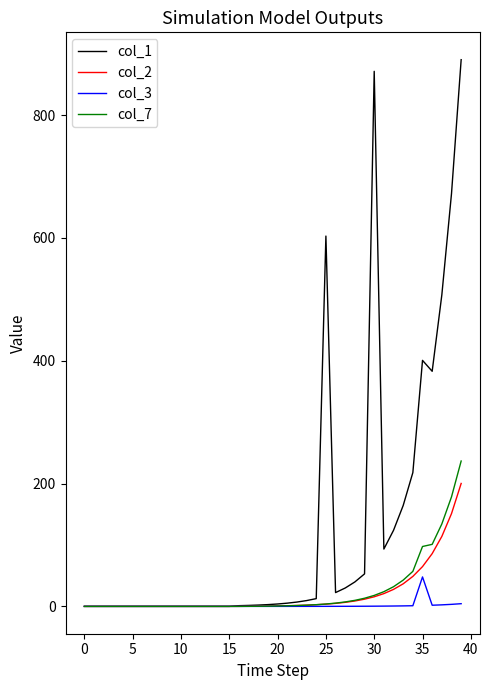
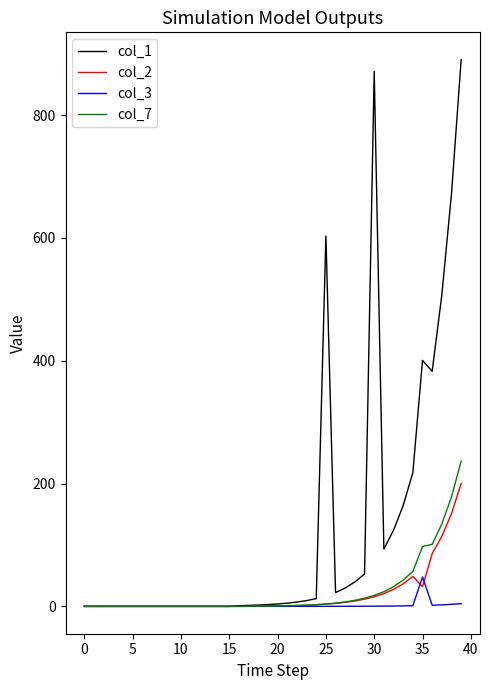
col_2, 35: 60 -> 30
